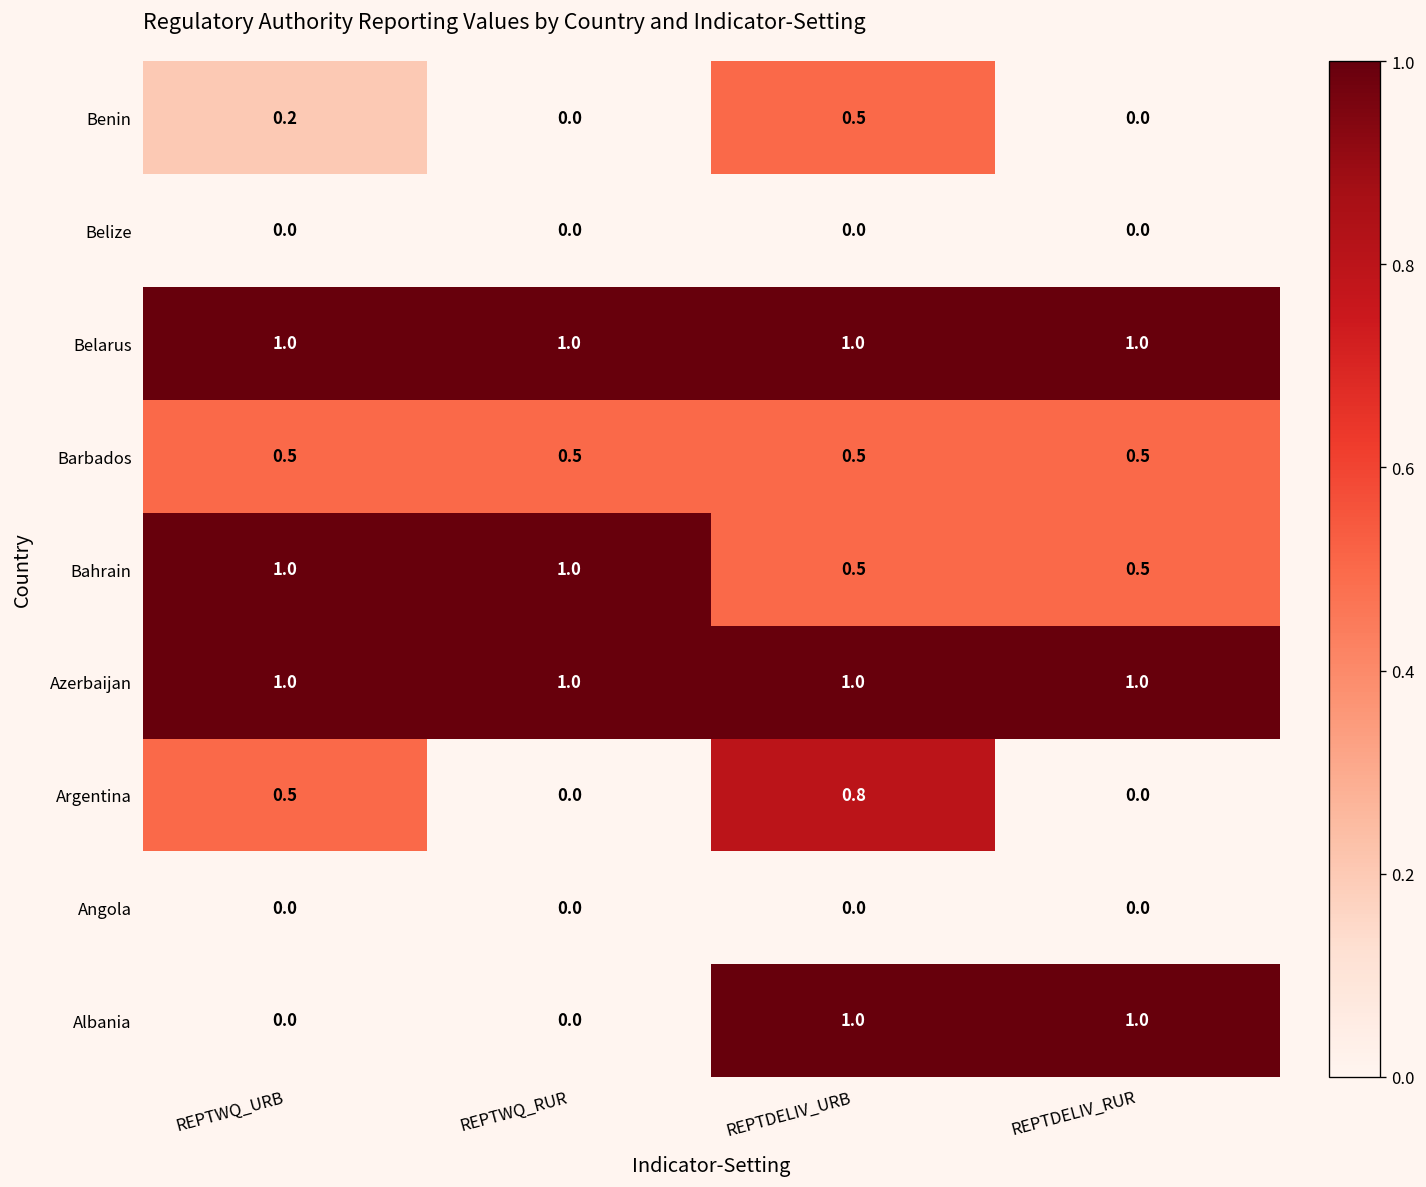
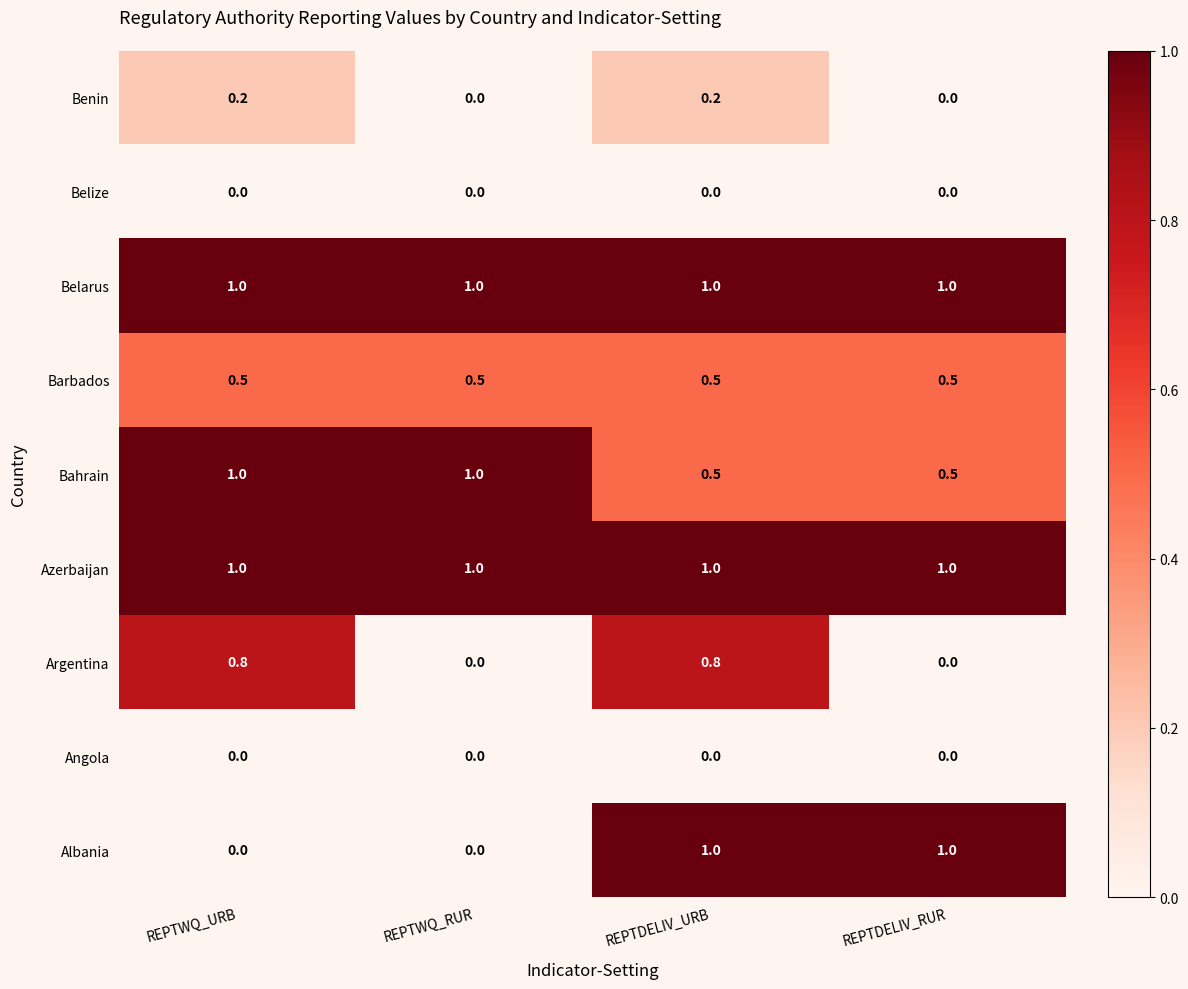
Benin, REPTDELIV_URB: 0.5 -> 0.2
Argentina, REPTWQ_URB: 0.5 -> 0.8
